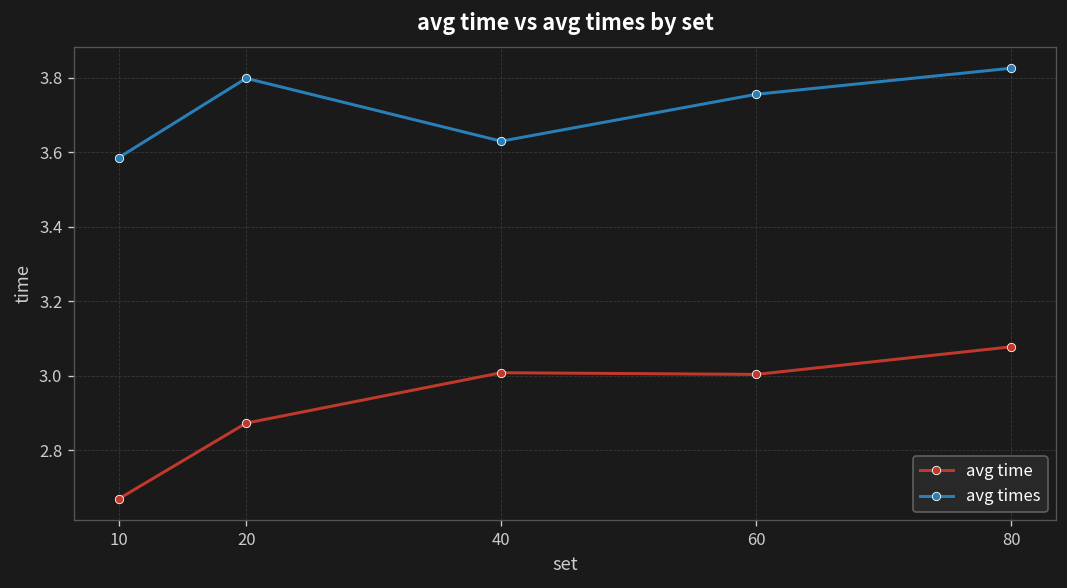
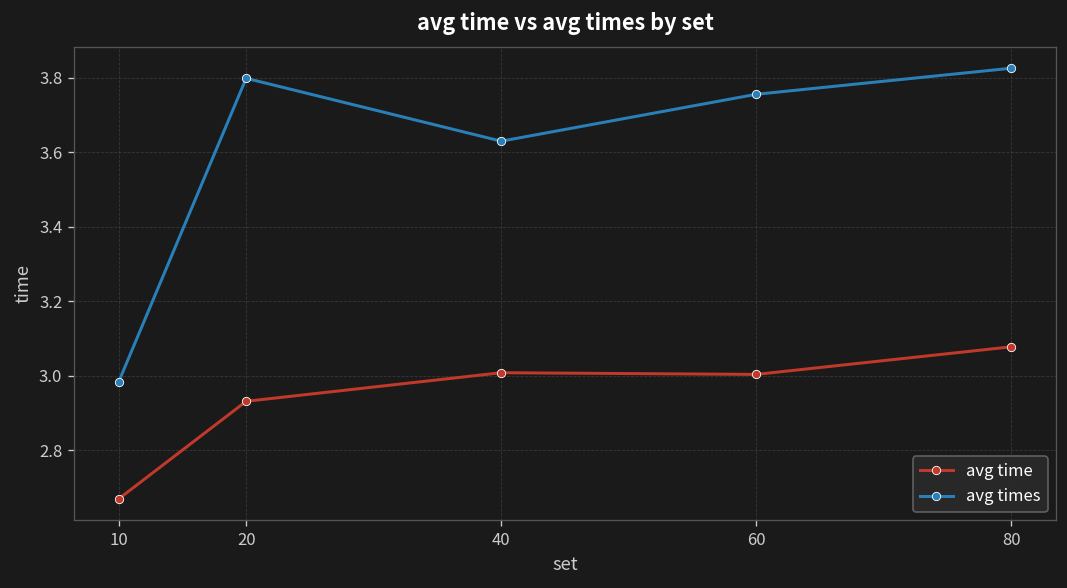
avg times, 10: 3.59 -> 2.98
avg time, 20: 2.87 -> 2.93
